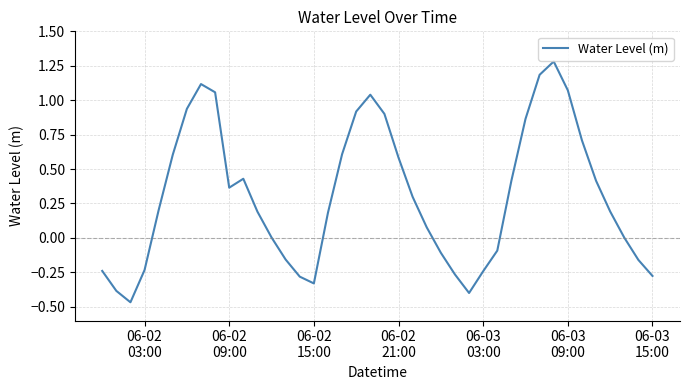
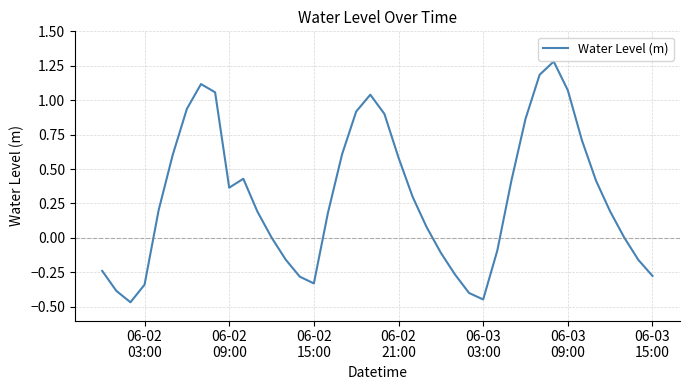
06-02 03:00: -0.23 -> -0.34
06-03 03:00: -0.24 -> -0.45
